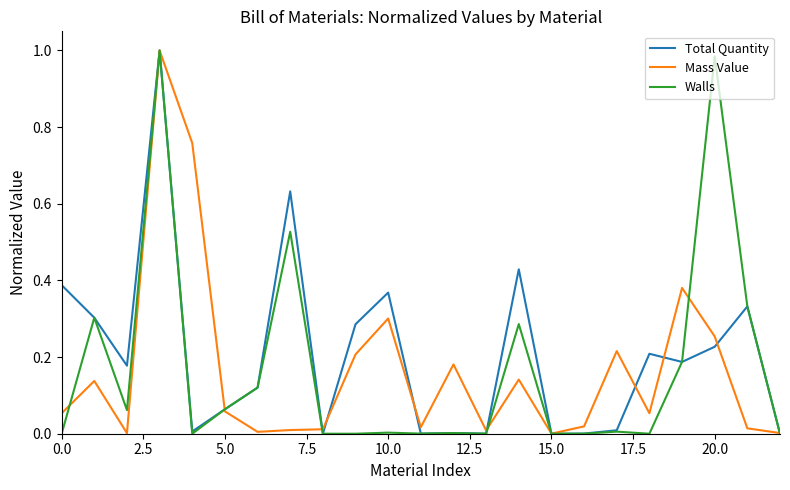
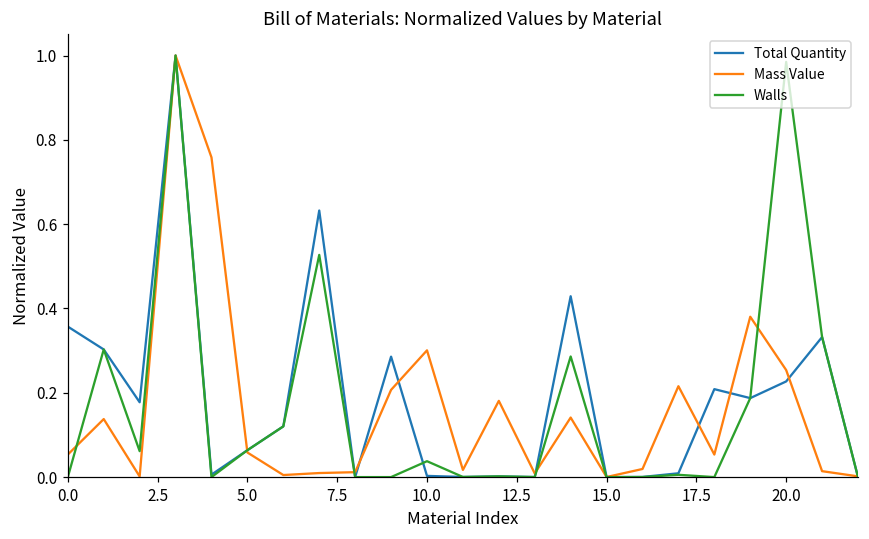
Total Quantity, 0.0: 0.39 -> 0.36
Total Quantity, 10.0: 0.37 -> 0.00
Walls, 10.0: 0.00 -> 0.04
